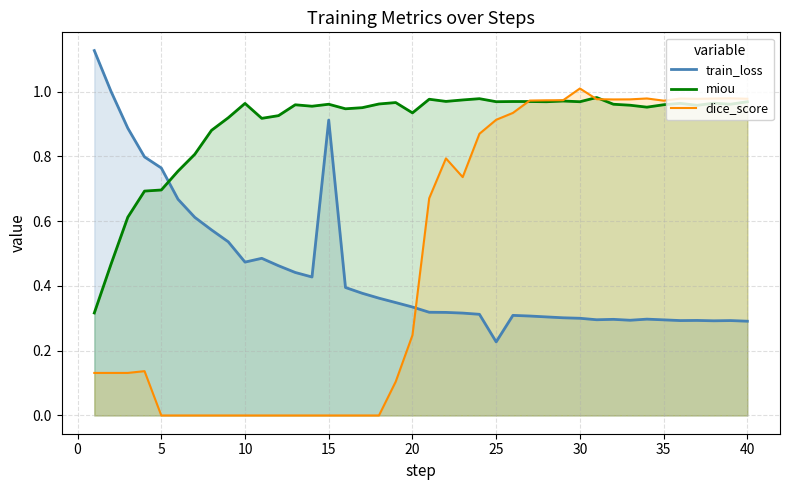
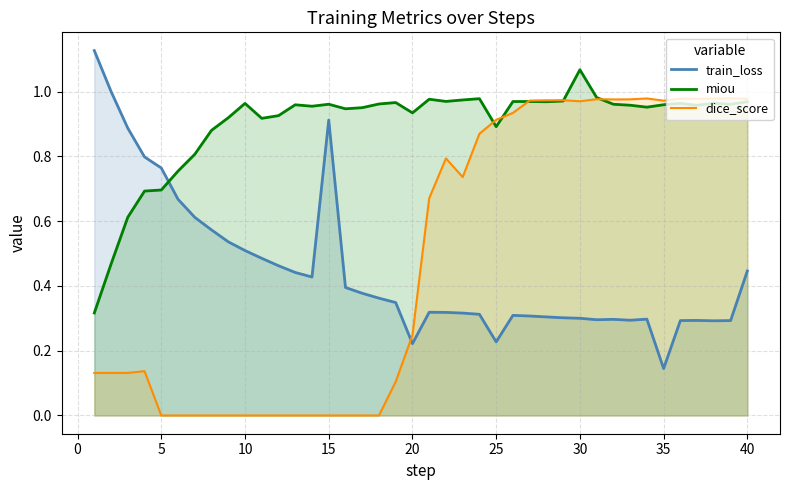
train_loss, 10: 0.47 -> 0.51
train_loss, 20: 0.34 -> 0.22
miou, 25: 0.97 -> 0.89
miou, 30: 0.97 -> 1.07
dice_score, 30: 1.01 -> 0.97
train_loss, 35: 0.30 -> 0.15
train_loss, 40: 0.29 -> 0.45
